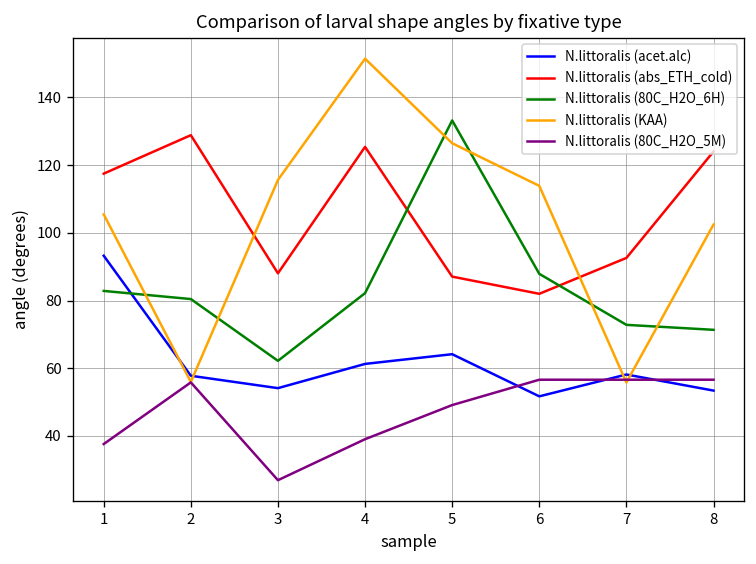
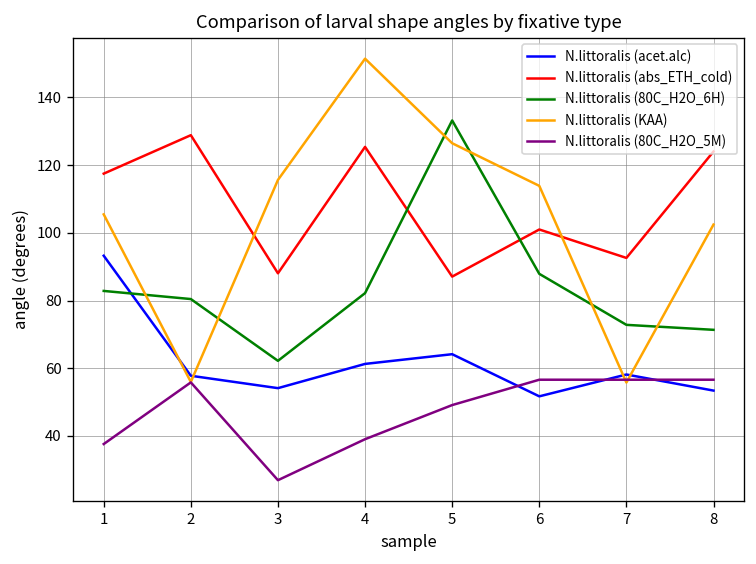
N.littoralis (abs_ETH_cold), 6: 82 -> 101
